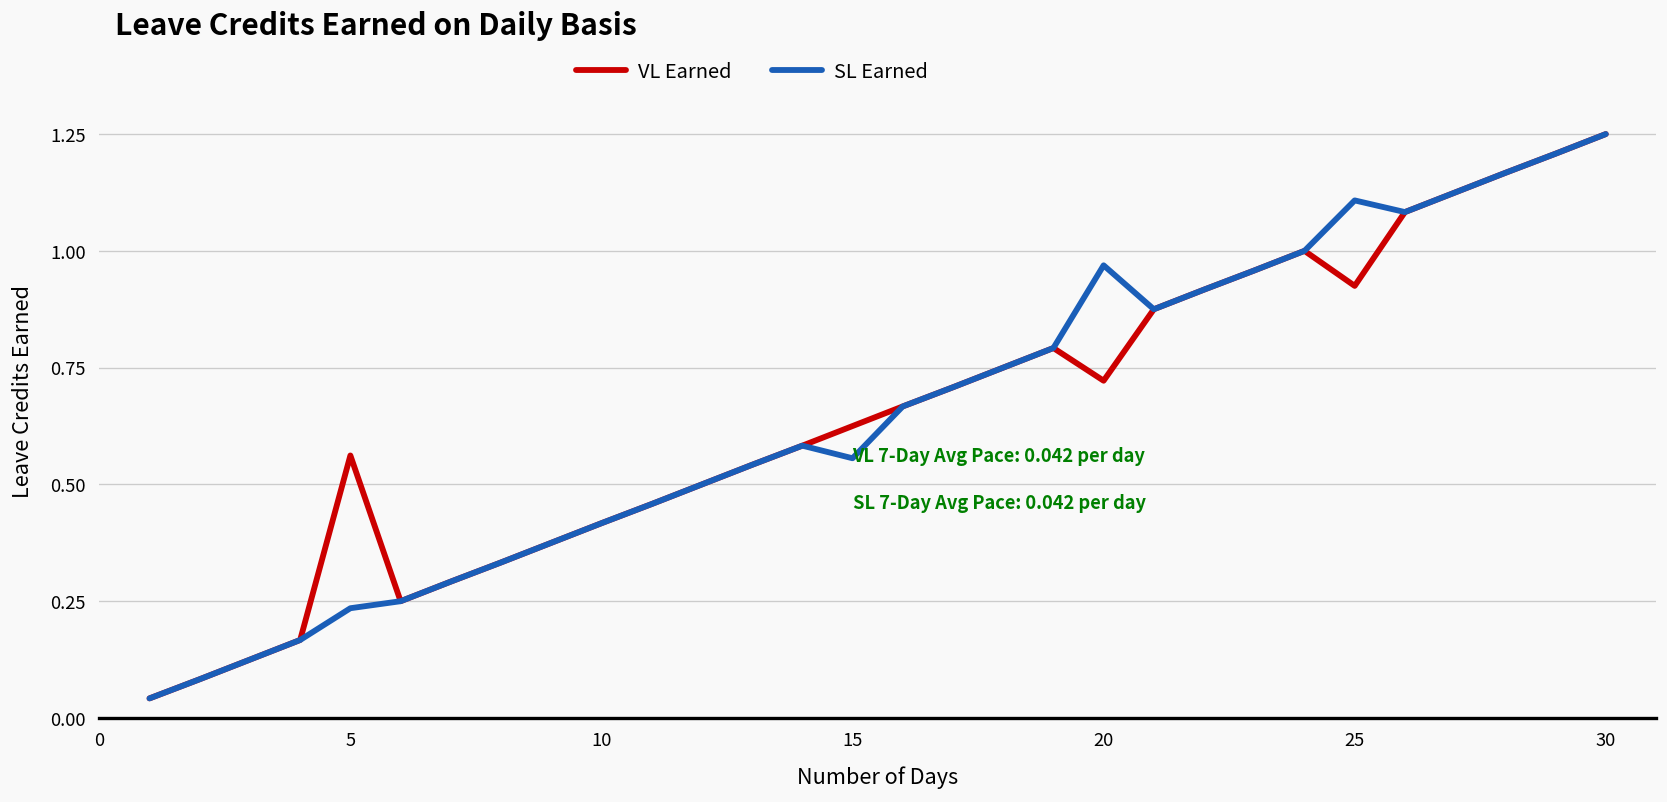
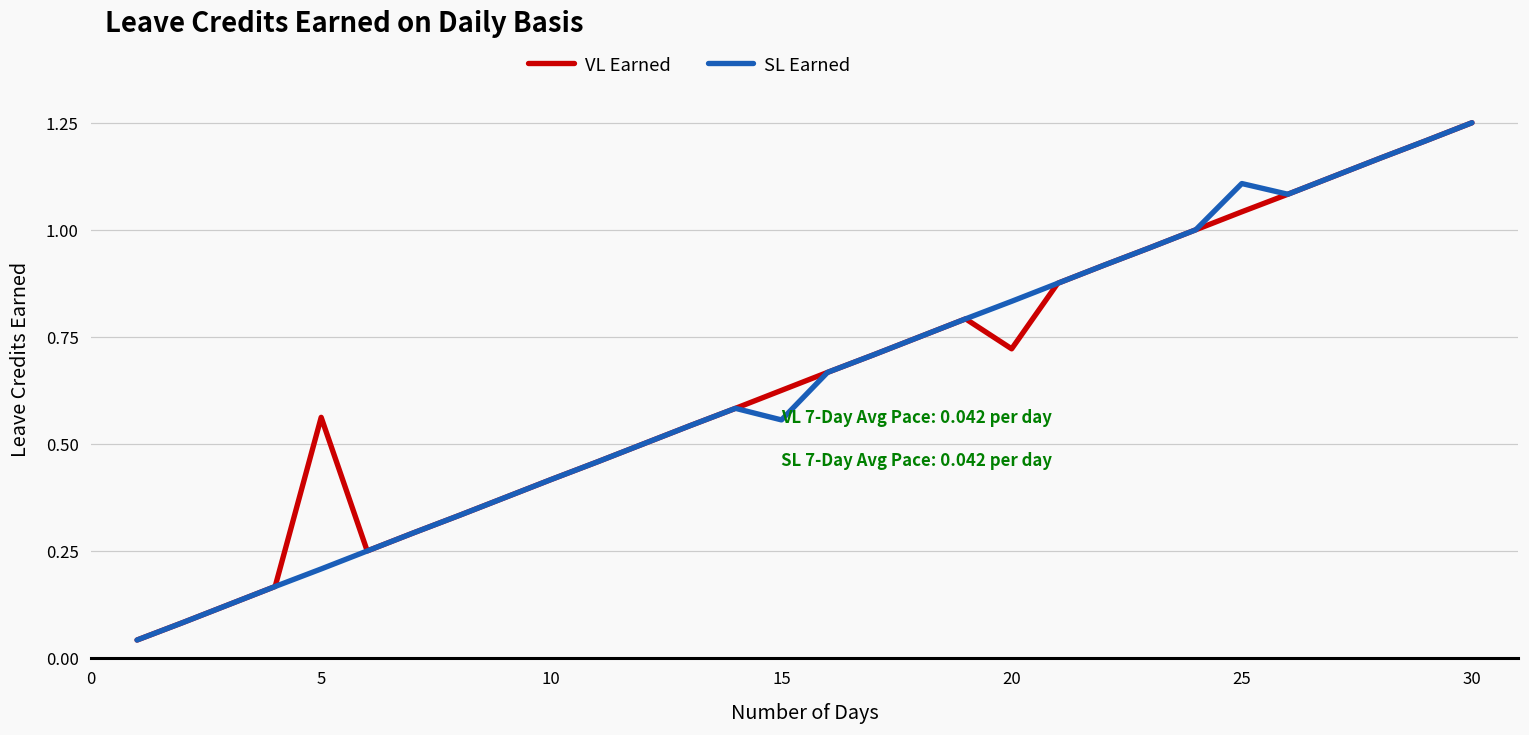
SL Earned, 5: 0.24 -> 0.21
SL Earned, 20: 0.97 -> 0.83
VL Earned, 25: 0.93 -> 1.04
